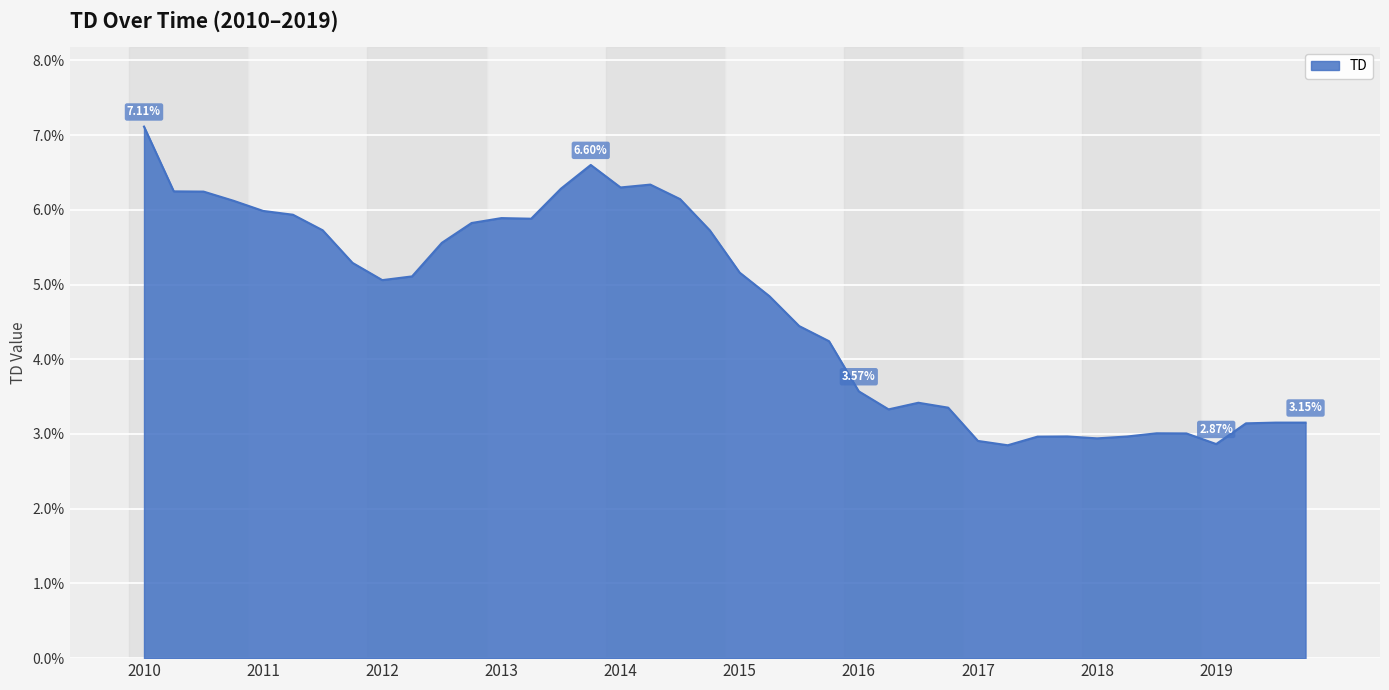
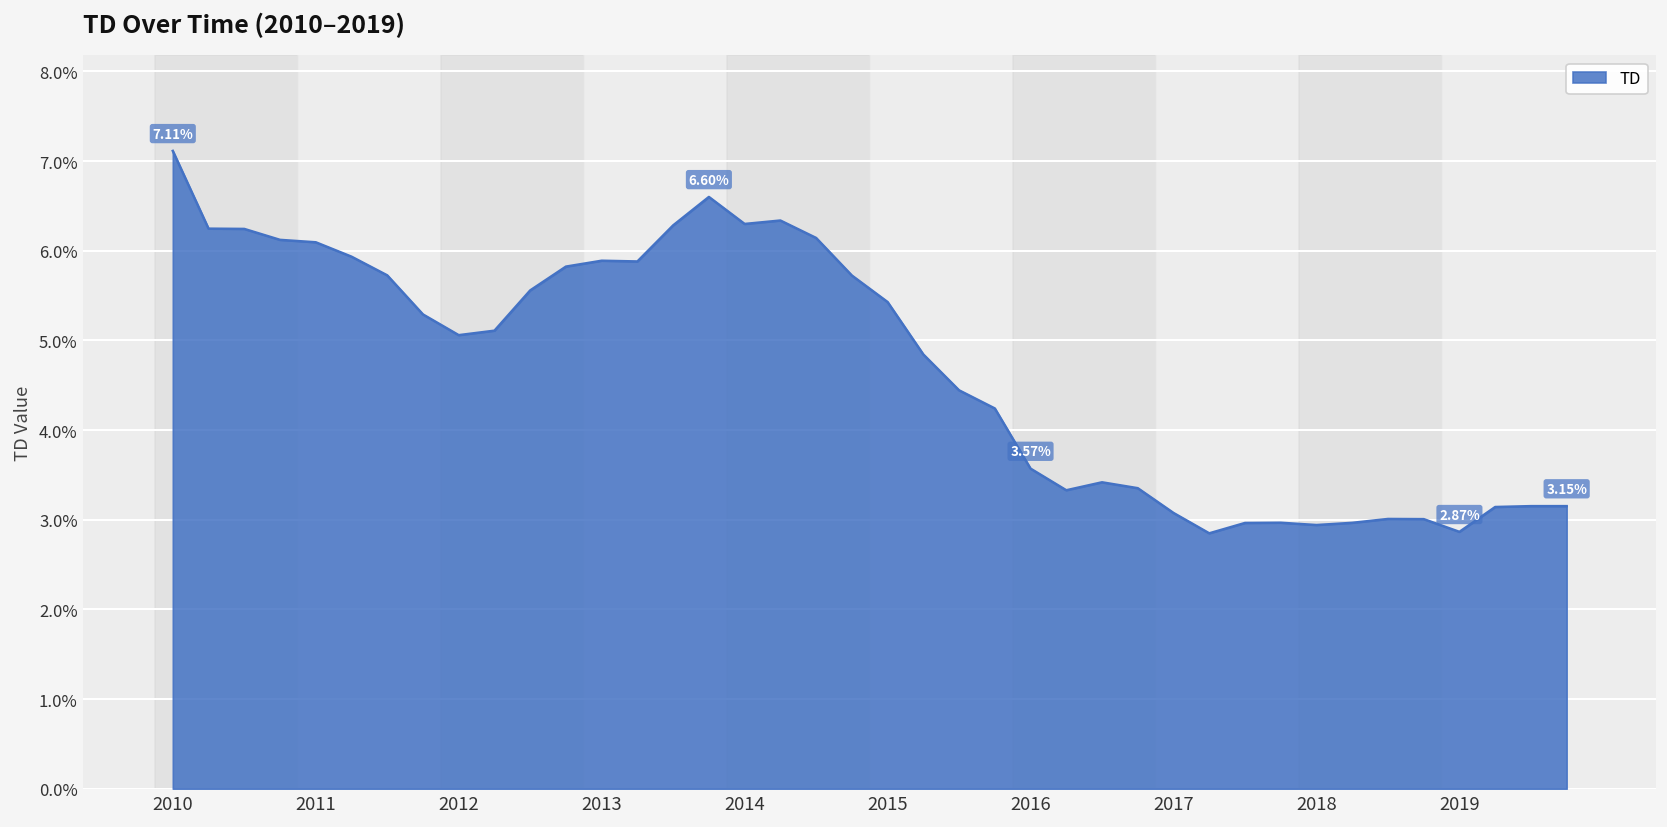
2011: 6.0% -> 6.1%
2015: 5.2% -> 5.4%
2017: 2.9% -> 3.1%
